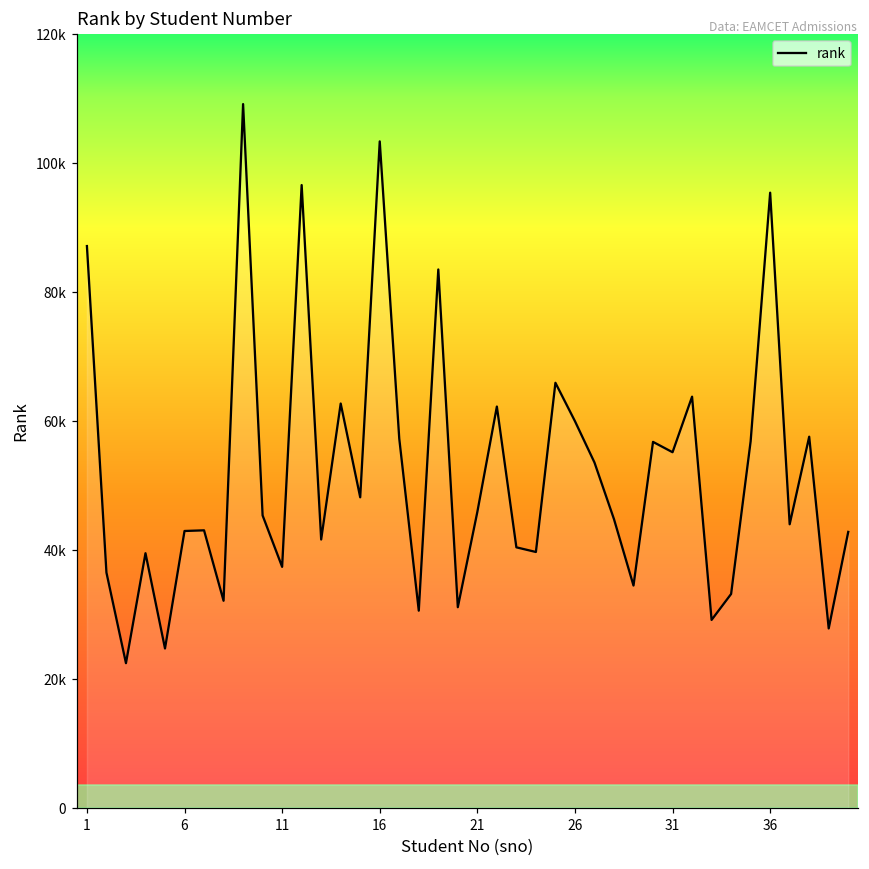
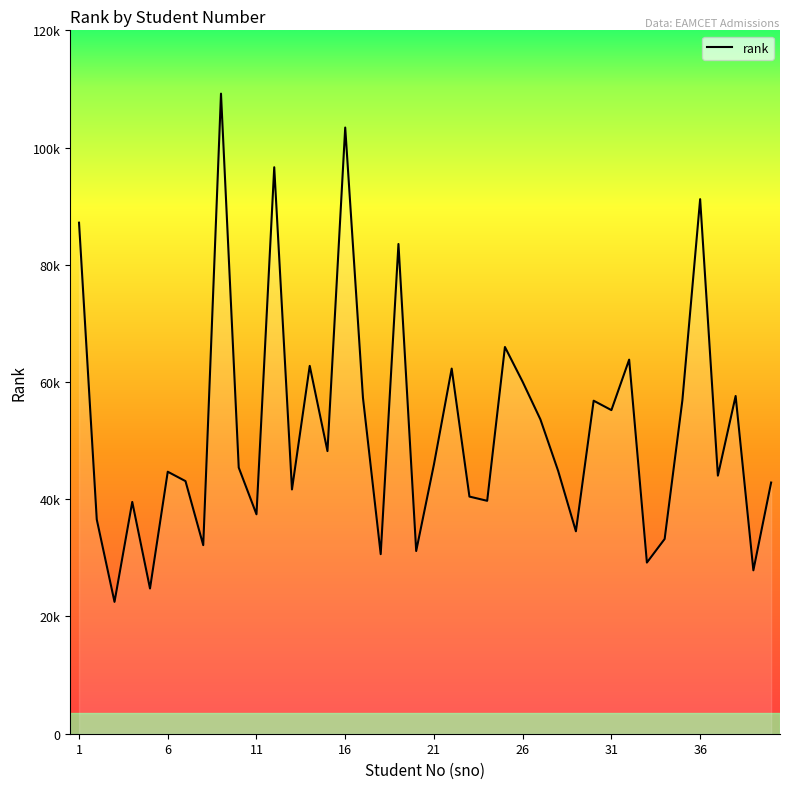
6: 43000 -> 45000
36: 95000 -> 91000
